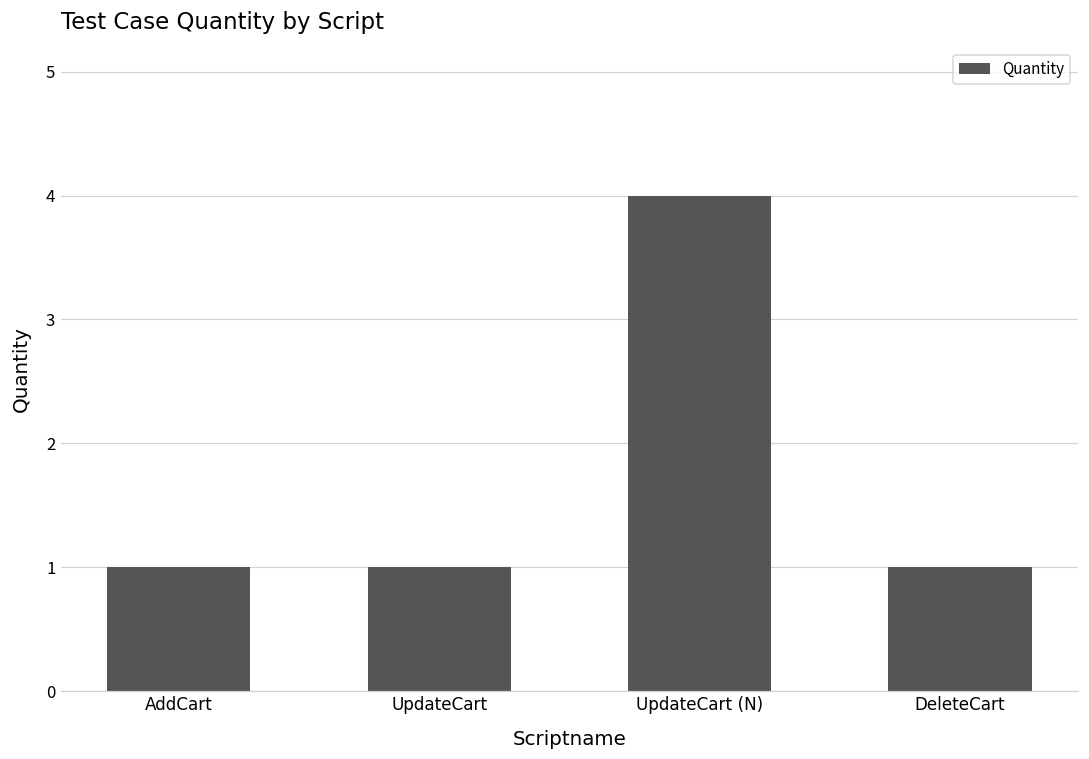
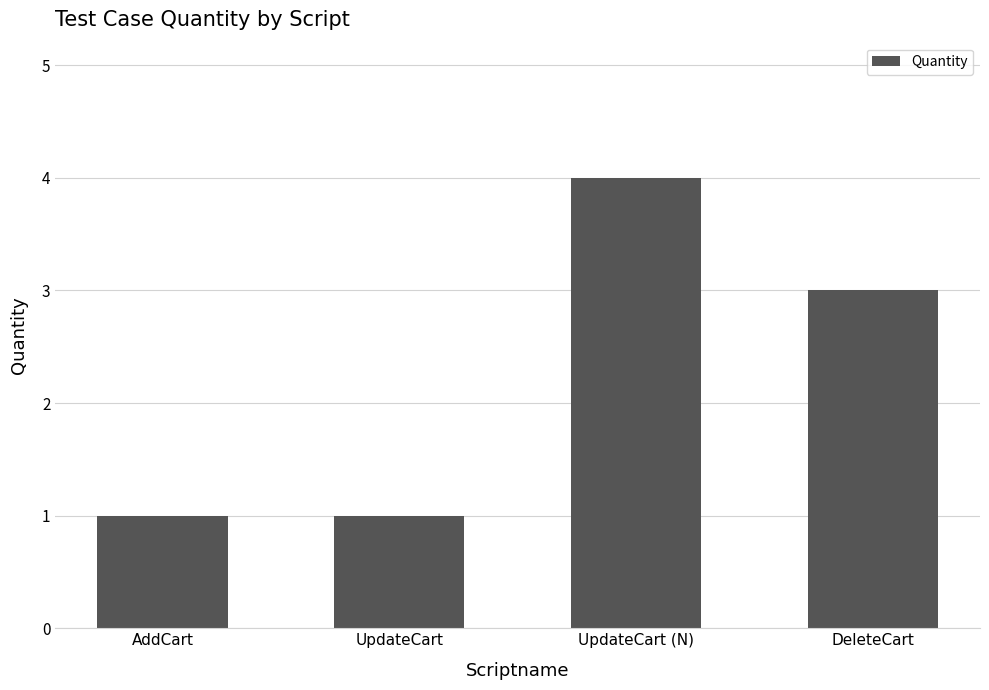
DeleteCart: 1 -> 3
